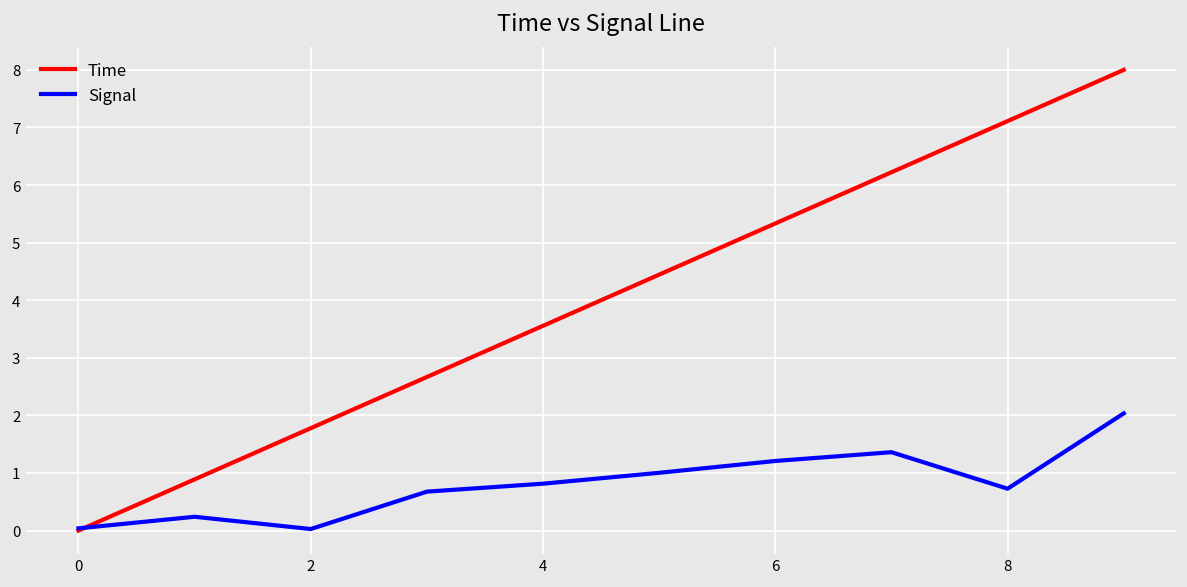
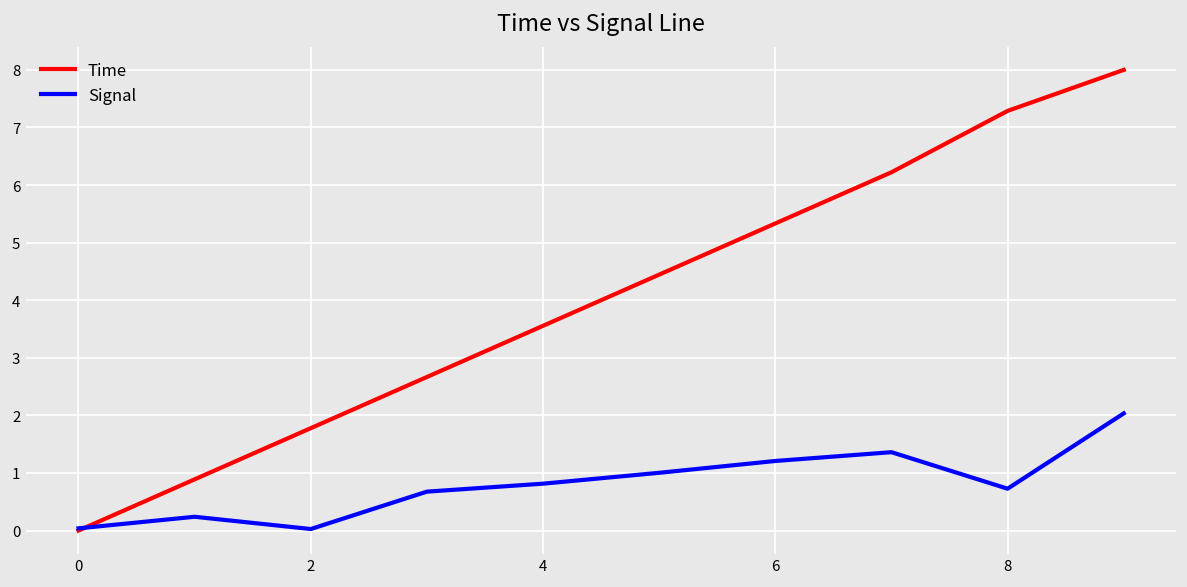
Time, 8: 7.1 -> 7.3
